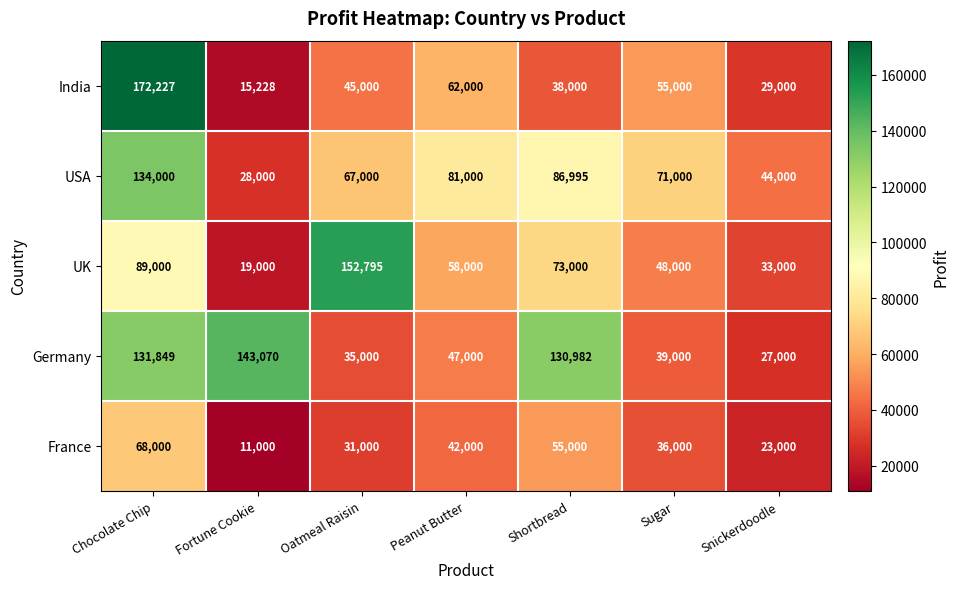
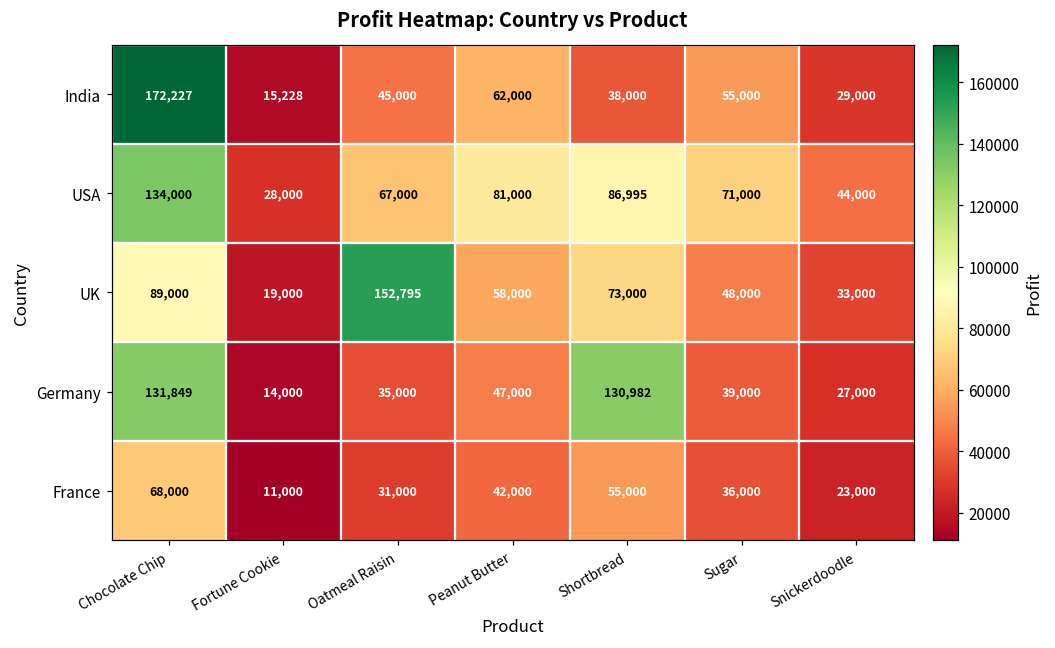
Germany, Fortune Cookie: 143,070 -> 14,000
